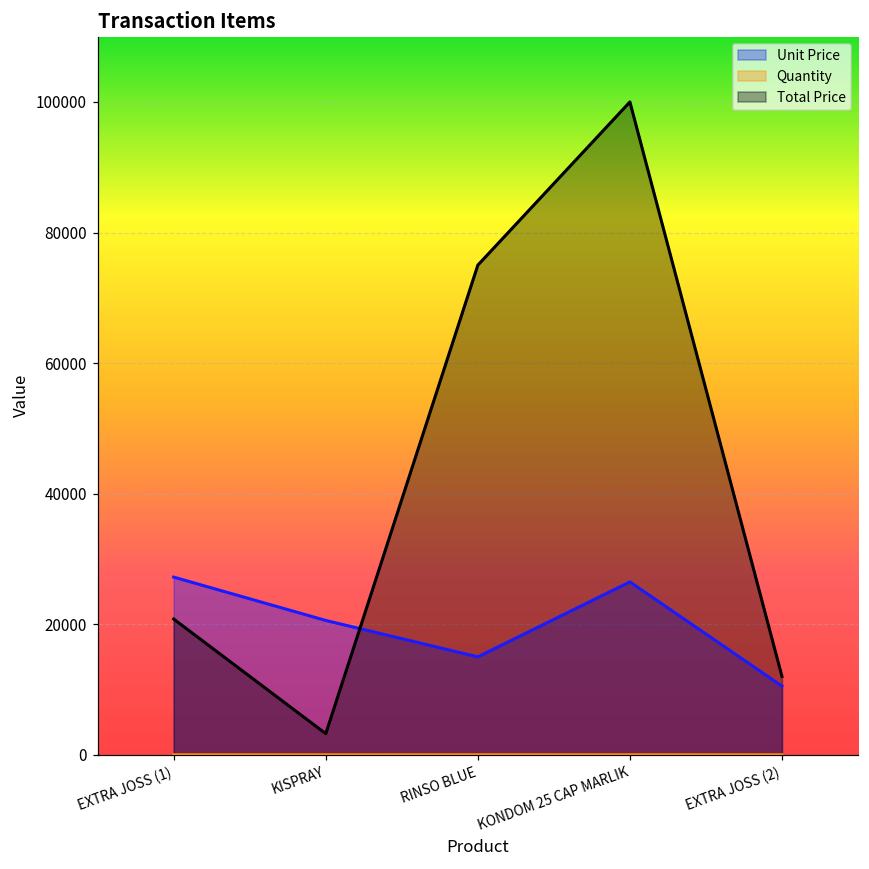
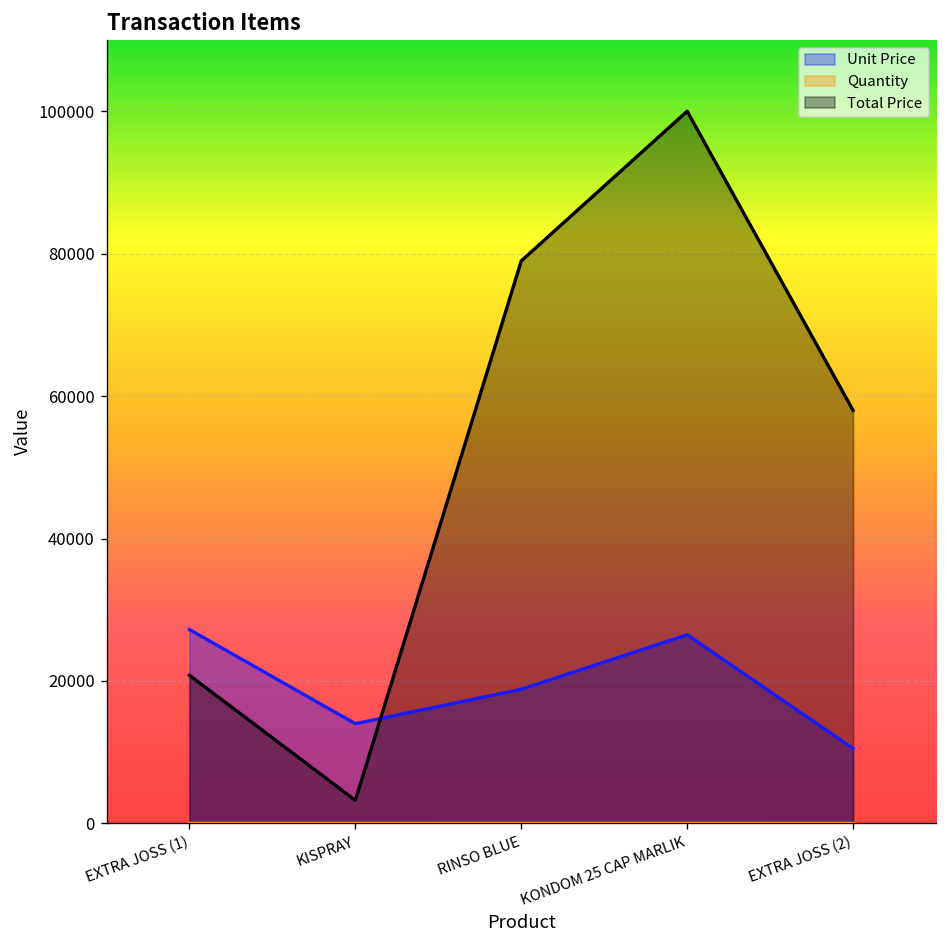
Unit Price, KISPRAY: 21000 -> 14000
Unit Price, RINSO BLUE: 15000 -> 19000
Total Price, RINSO BLUE: 75000 -> 79000
Total Price, EXTRA JOSS (2): 12000 -> 58000
